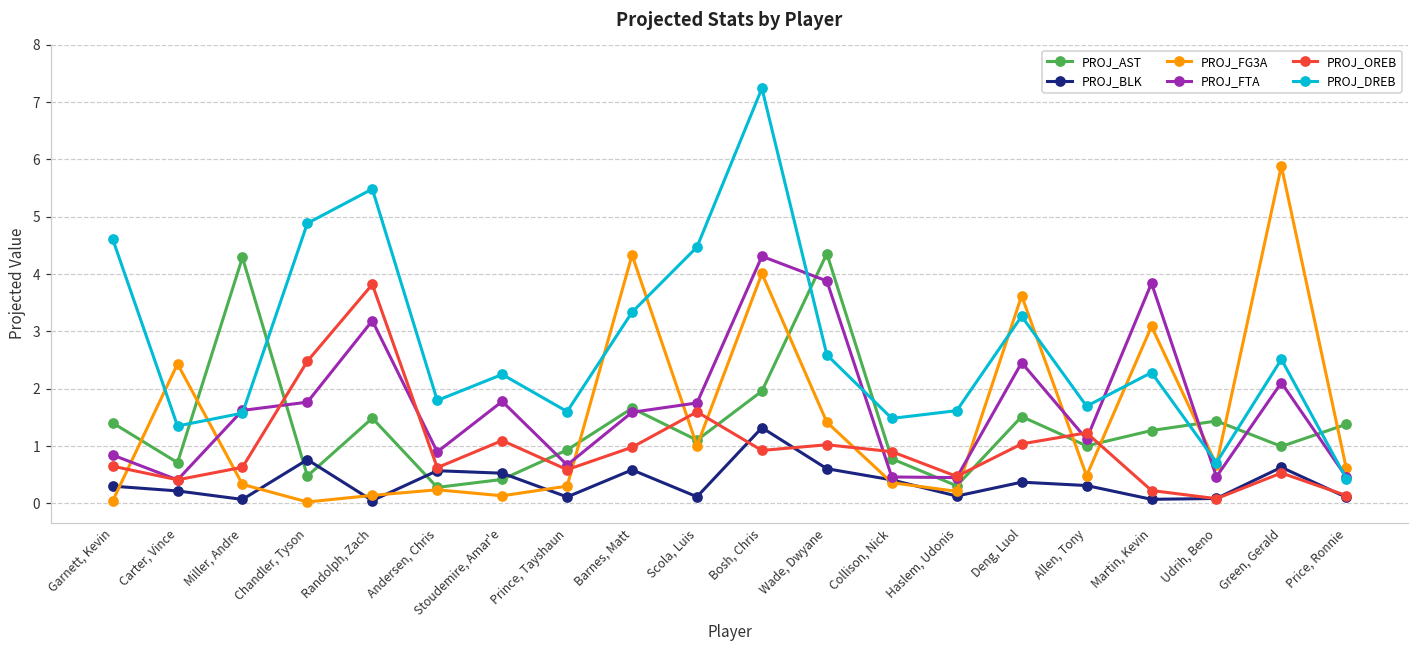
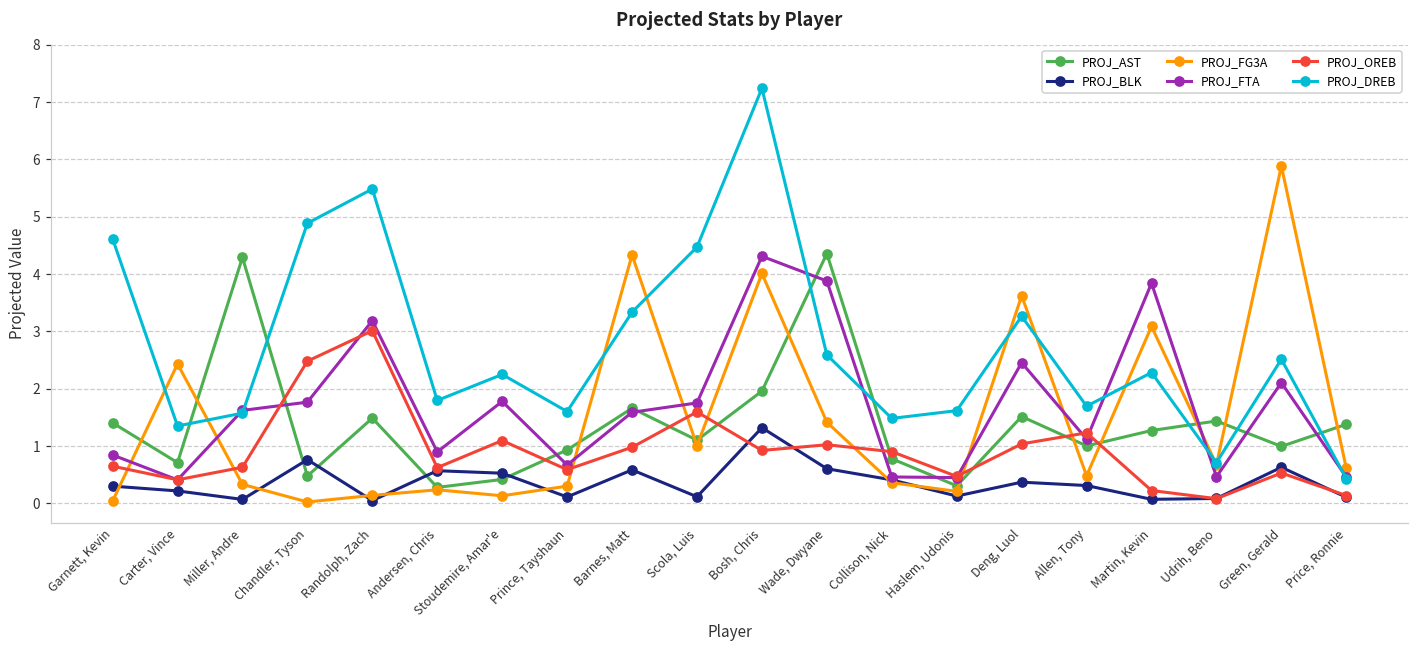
PROJ_OREB, Randolph, Zach: 3.8 -> 3.0
